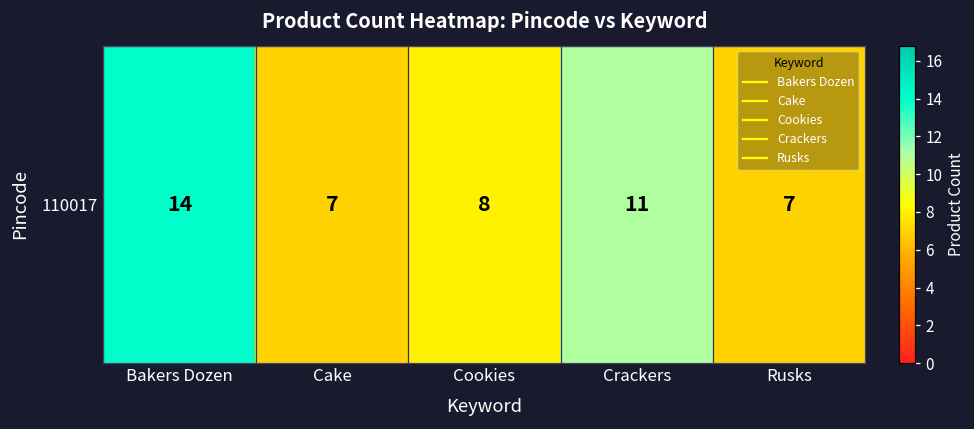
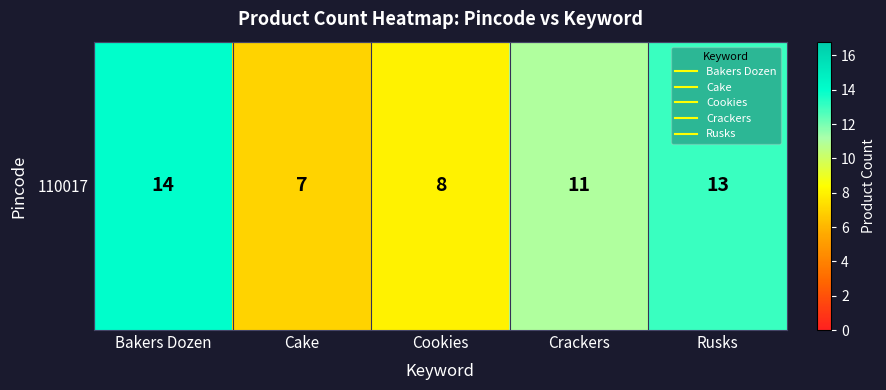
110017, Rusks: 7 -> 13
